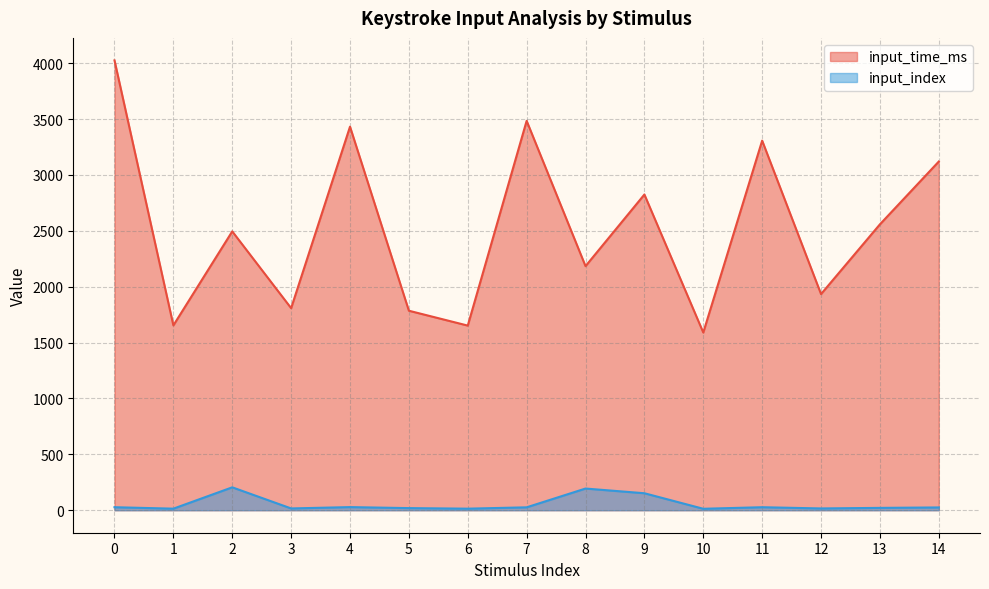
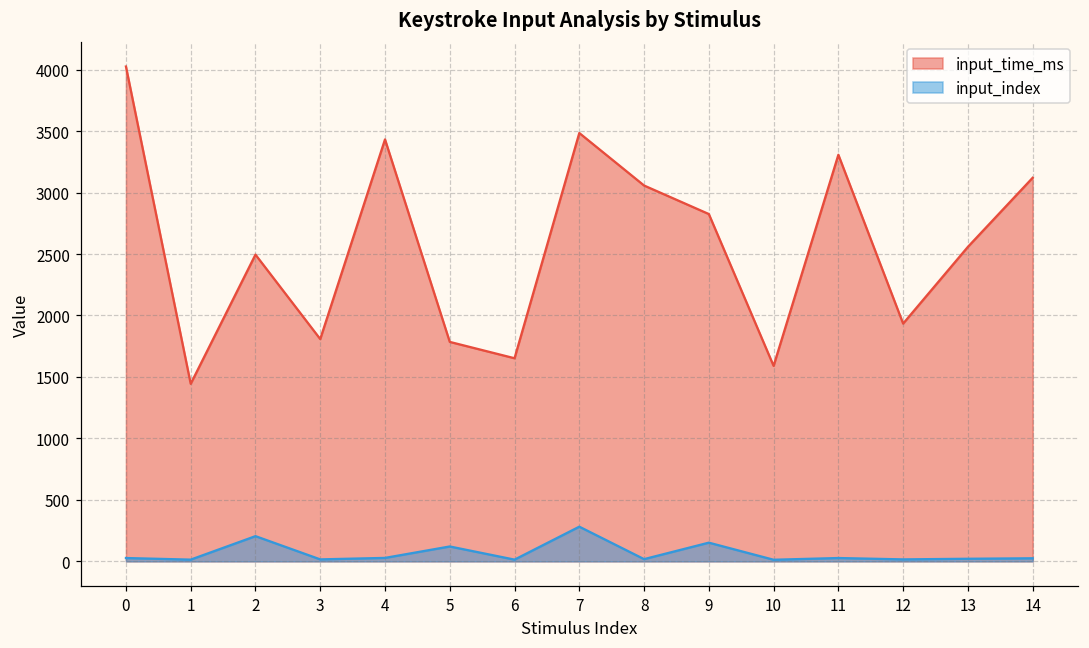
input_time_ms, 1: 1650 -> 1440
input_index, 5: 20 -> 120
input_index, 7: 30 -> 280
input_time_ms, 8: 2180 -> 3060
input_index, 8: 190 -> 20
